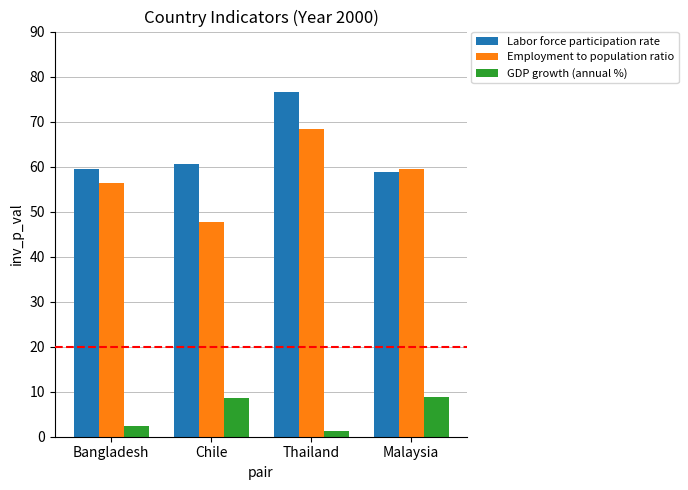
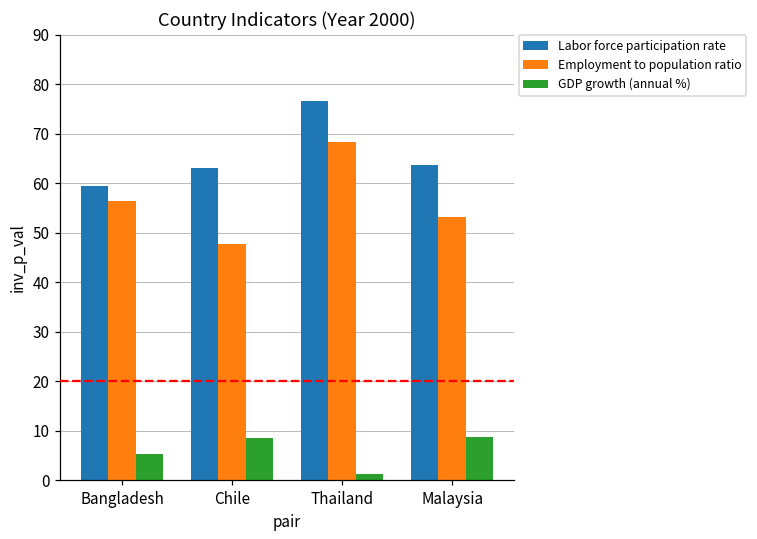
GDP growth (annual %), Bangladesh: 2 -> 5
Labor force participation rate, Chile: 61 -> 63
Labor force participation rate, Malaysia: 59 -> 64
Employment to population ratio, Malaysia: 59 -> 53
